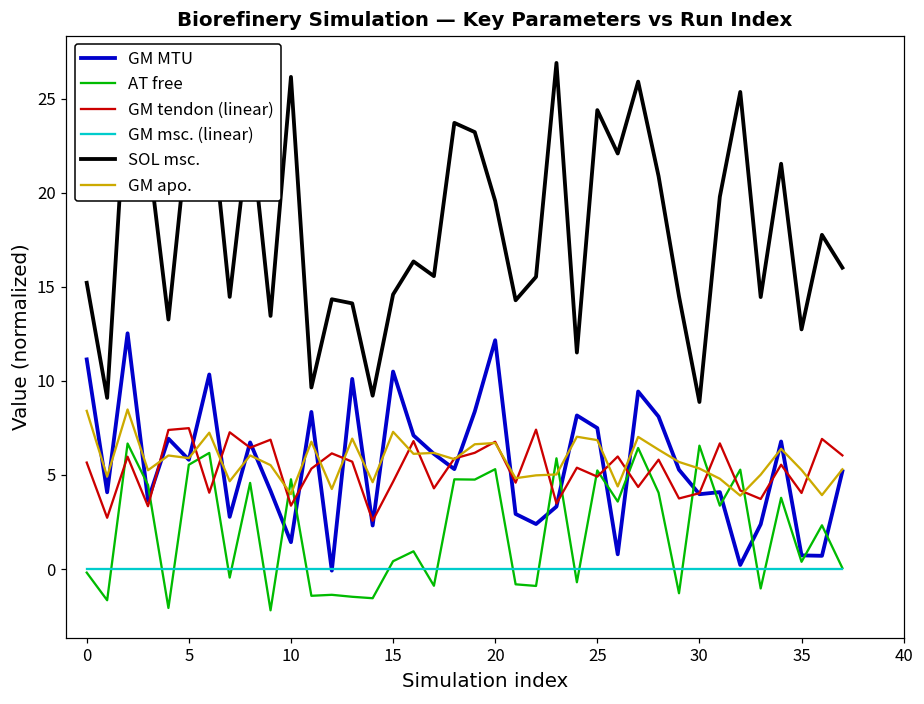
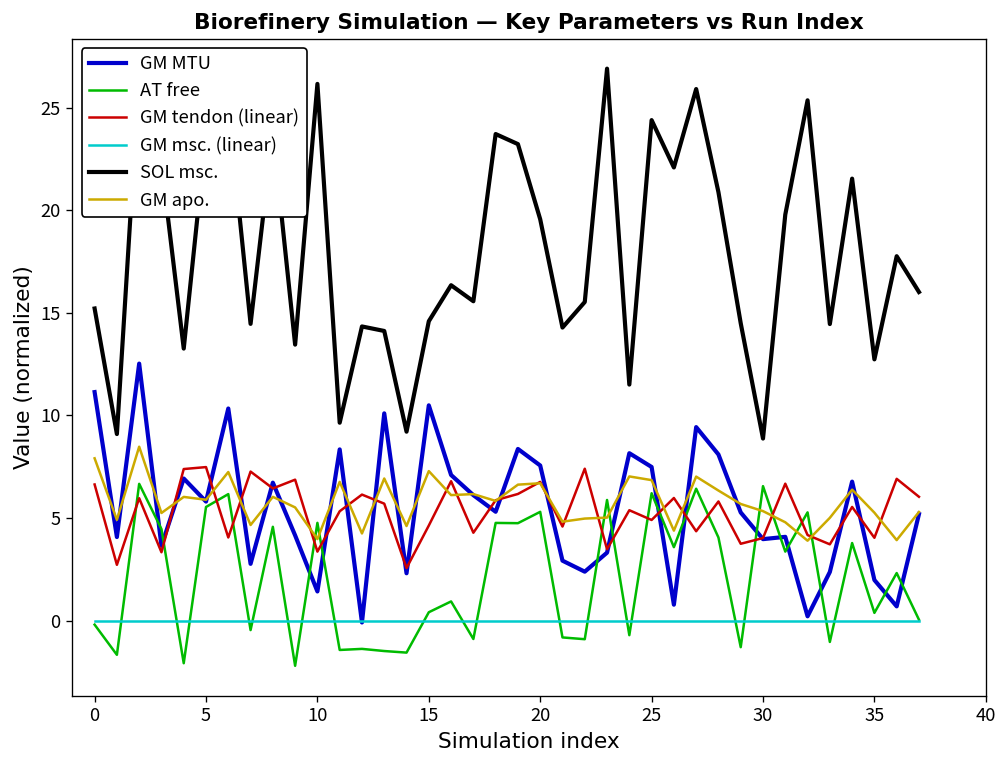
GM tendon (linear), 0: 5.7 -> 6.6
GM apo., 0: 8.4 -> 7.9
GM MTU, 20: 12.2 -> 7.6
AT free, 25: 5.2 -> 6.2
GM MTU, 35: 0.7 -> 2.0
